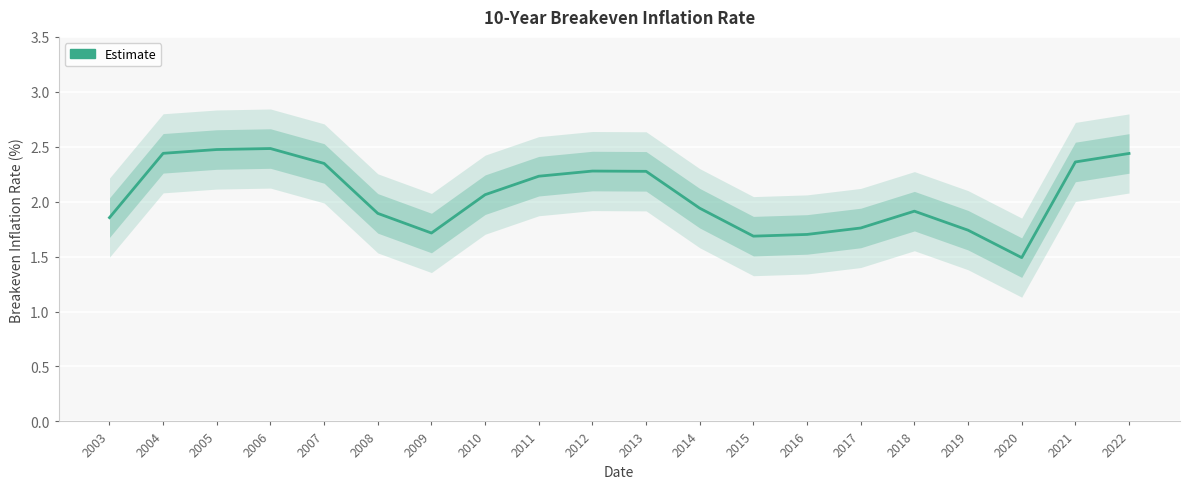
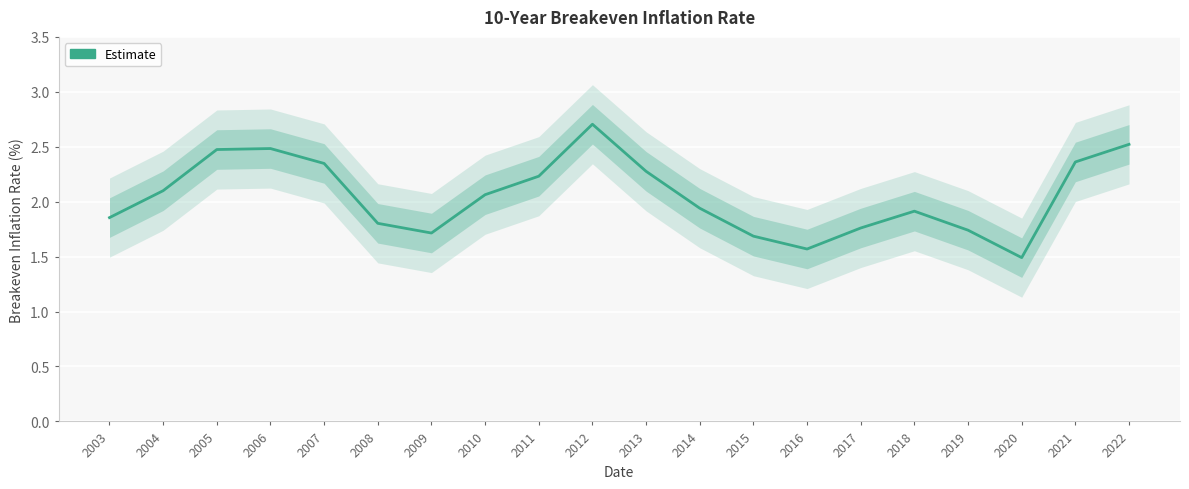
Estimate, 2004: 2.44 -> 2.10
Estimate, 2008: 1.89 -> 1.80
Estimate, 2012: 2.28 -> 2.70
Estimate, 2016: 1.70 -> 1.57
Estimate, 2022: 2.44 -> 2.52
